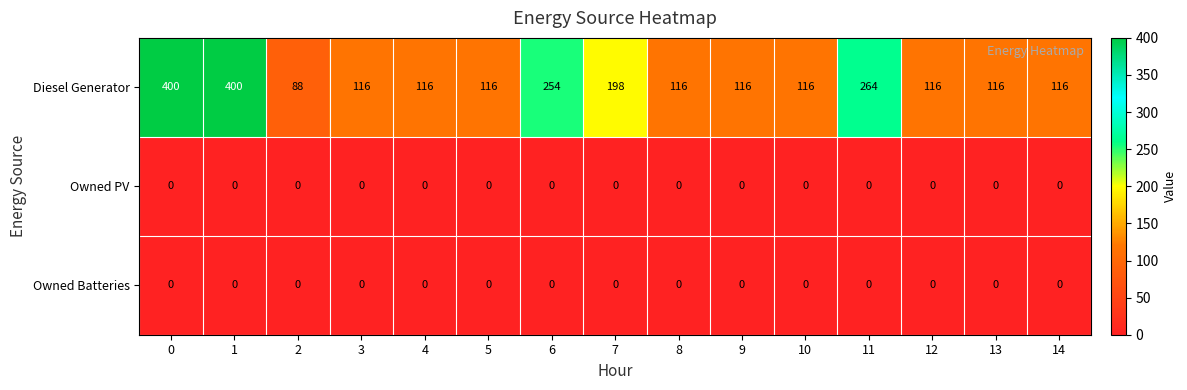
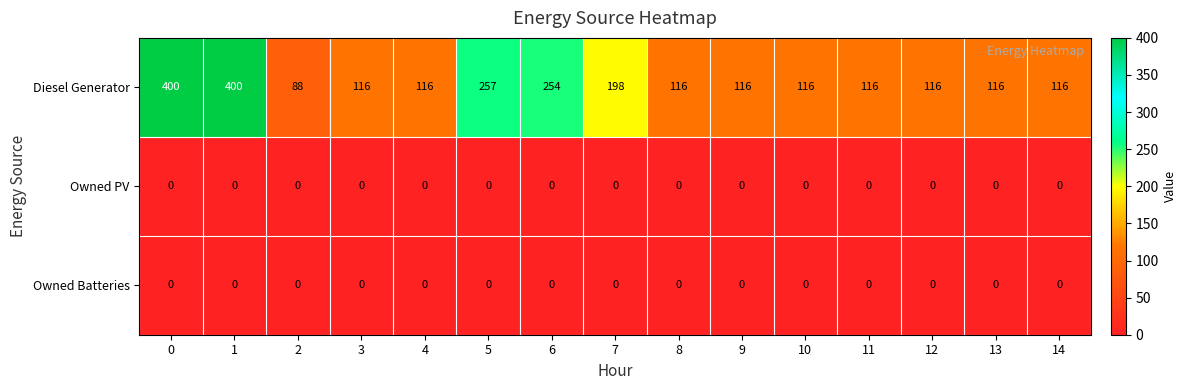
Diesel Generator, 5: 116 -> 257
Diesel Generator, 11: 264 -> 116
